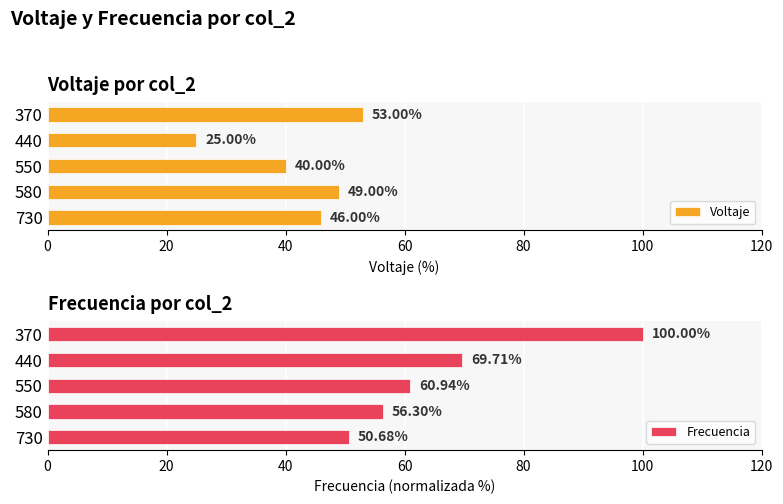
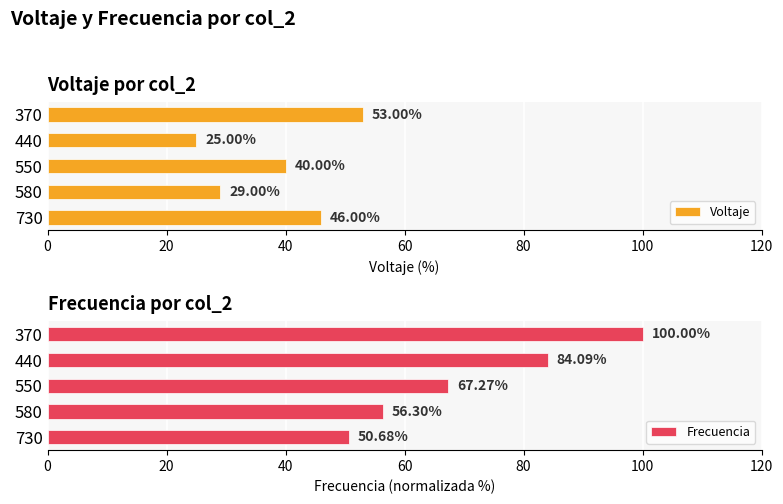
Voltaje por col_2, 580: 49.00% -> 29.00%
Frecuencia por col_2, 440: 69.71% -> 84.09%
Frecuencia por col_2, 550: 60.94% -> 67.27%
